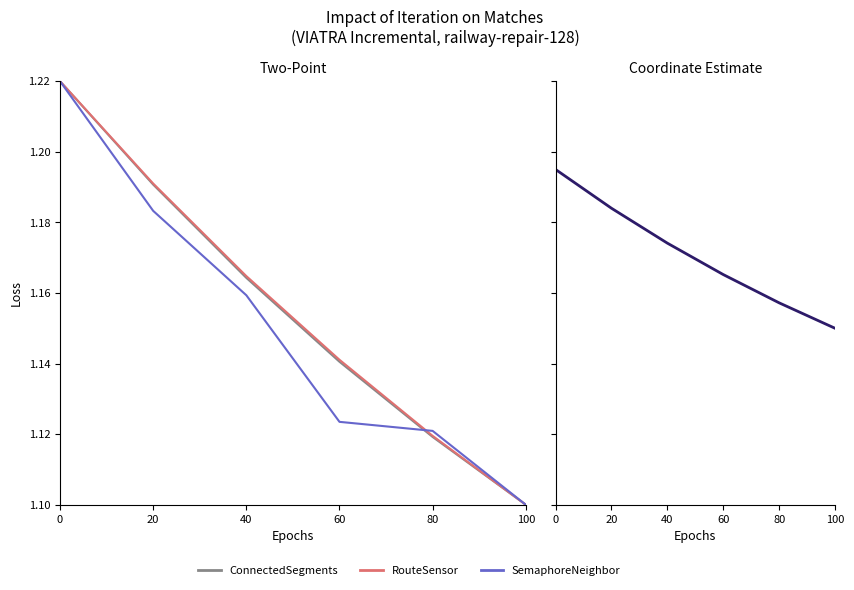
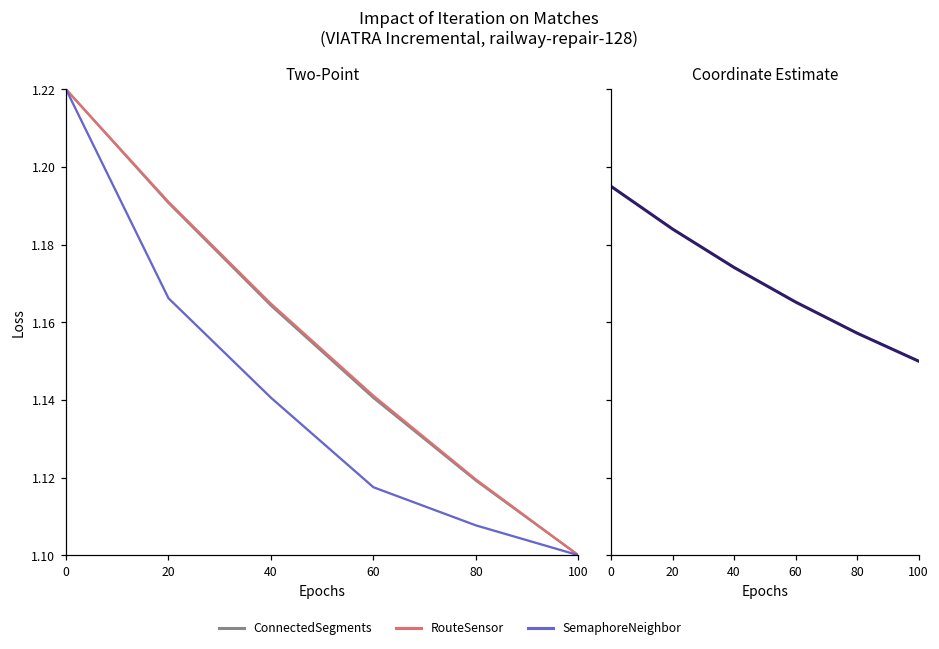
Two-Point, SemaphoreNeighbor, 20: 1.183 -> 1.166
Two-Point, SemaphoreNeighbor, 40: 1.159 -> 1.141
Two-Point, SemaphoreNeighbor, 60: 1.123 -> 1.118
Two-Point, SemaphoreNeighbor, 80: 1.121 -> 1.108
